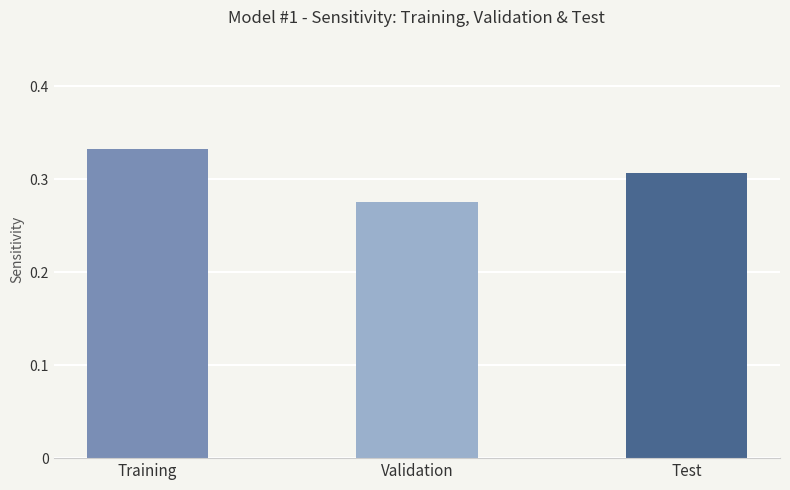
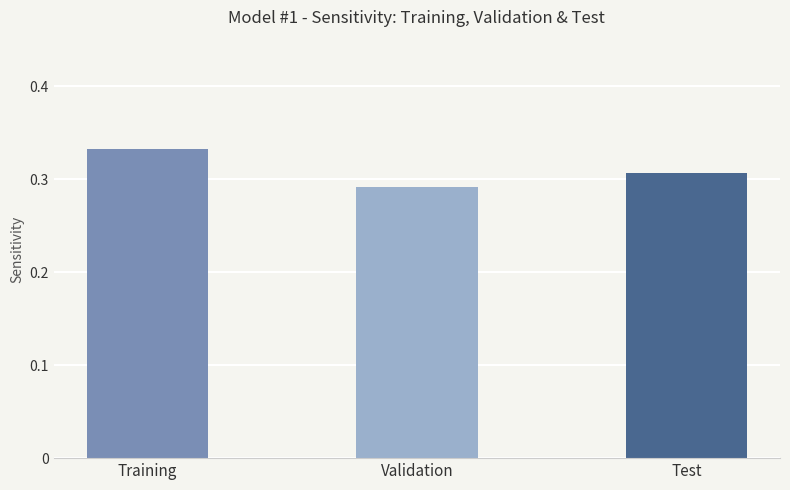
Validation: 0.28 -> 0.29
